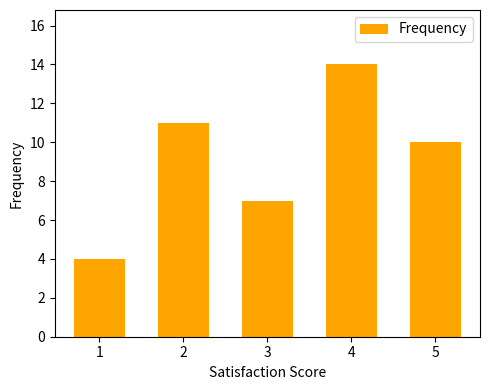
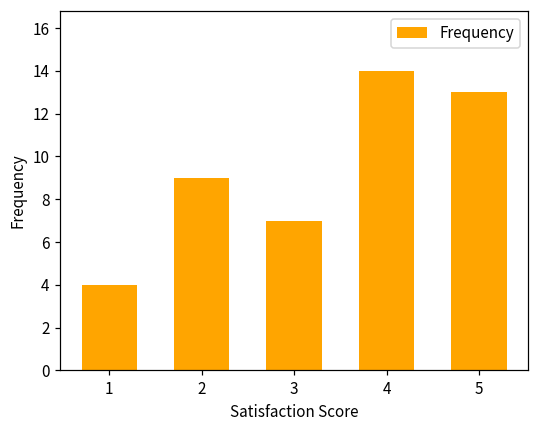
2: 11 -> 9
5: 10 -> 13
